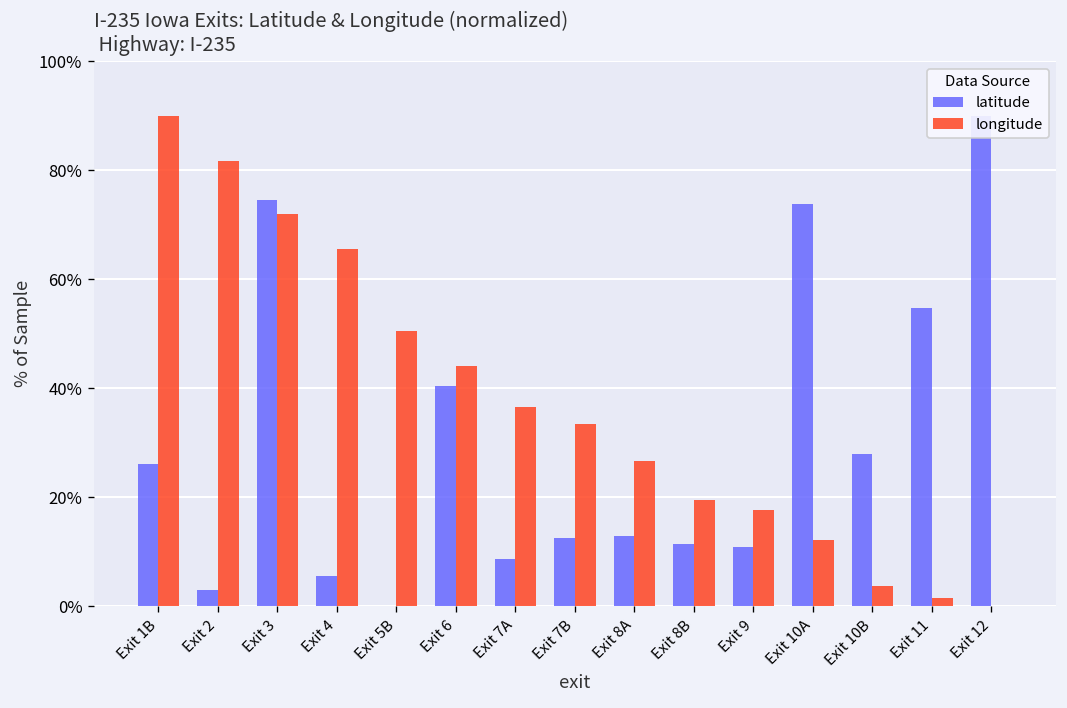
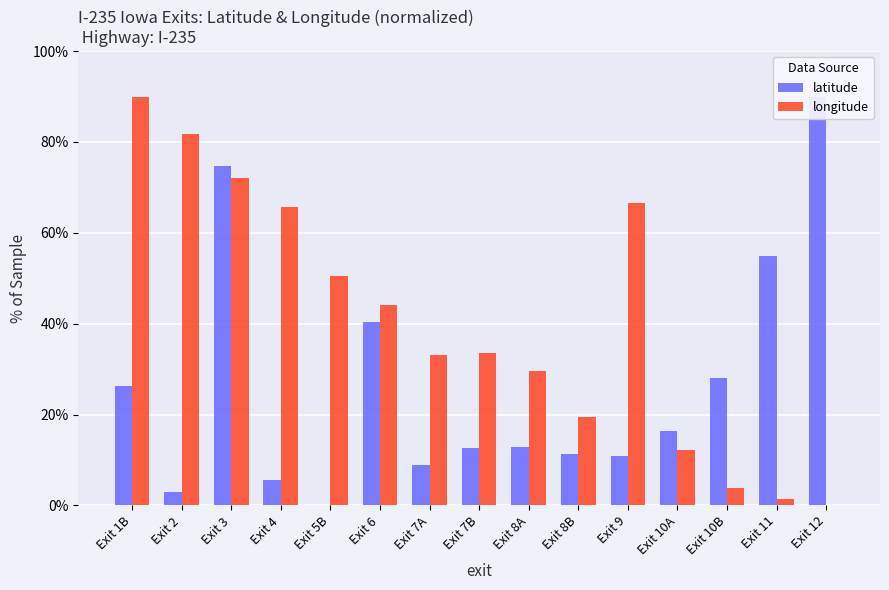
longitude, Exit 7A: 37% -> 33%
longitude, Exit 8A: 27% -> 30%
longitude, Exit 9: 18% -> 67%
latitude, Exit 10A: 74% -> 16%
